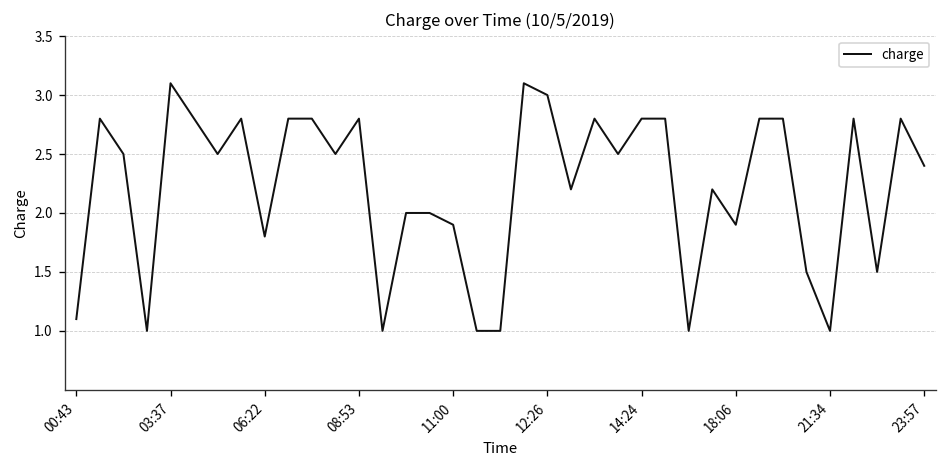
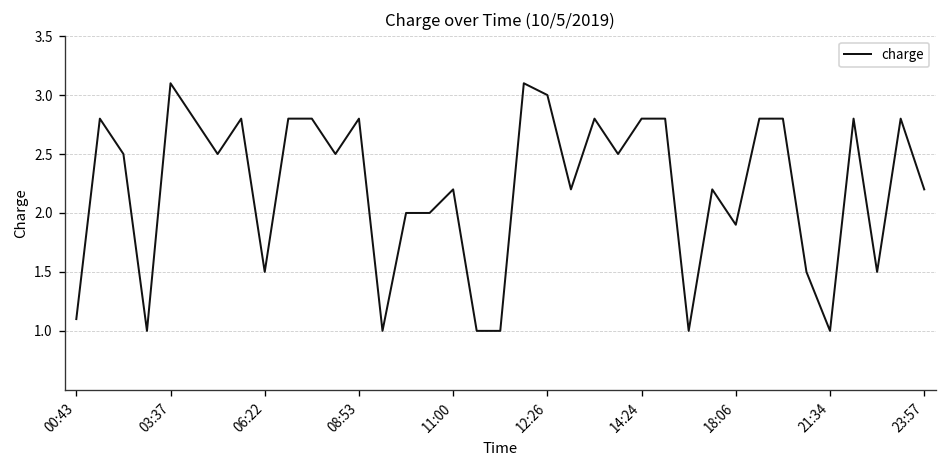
06:22: 1.8 -> 1.5
11:00: 1.9 -> 2.2
23:57: 2.4 -> 2.2
